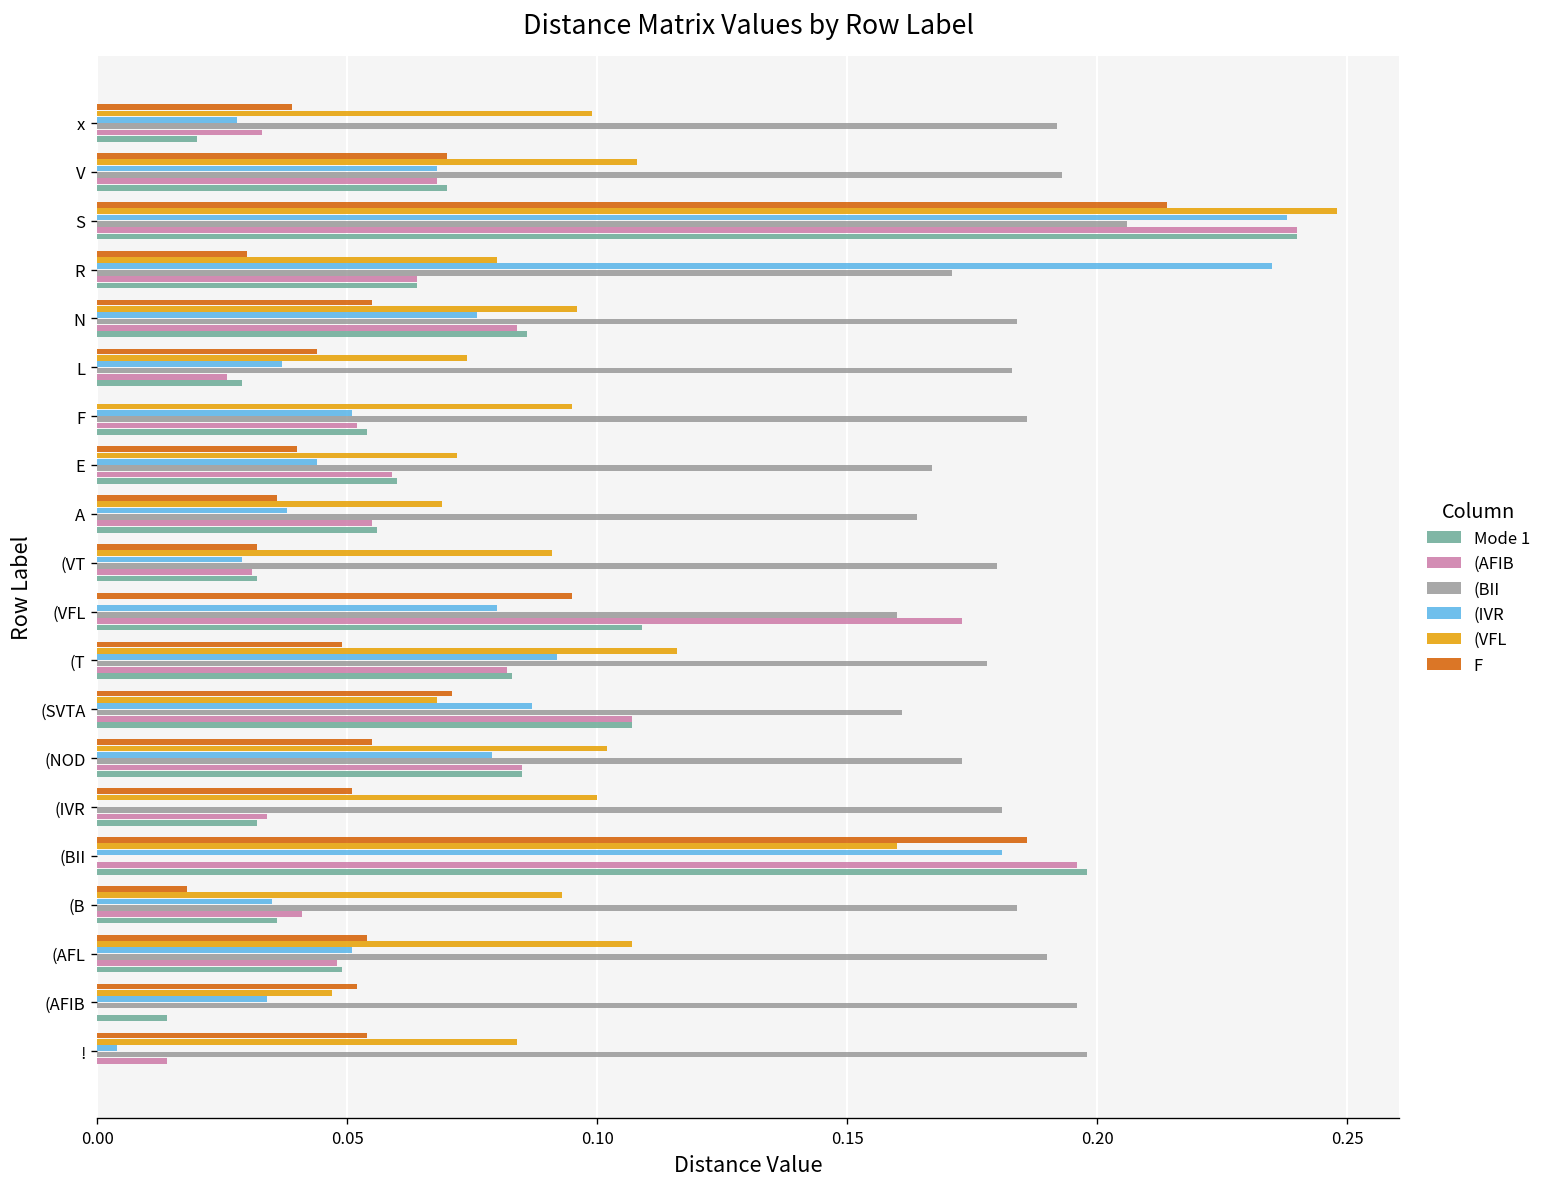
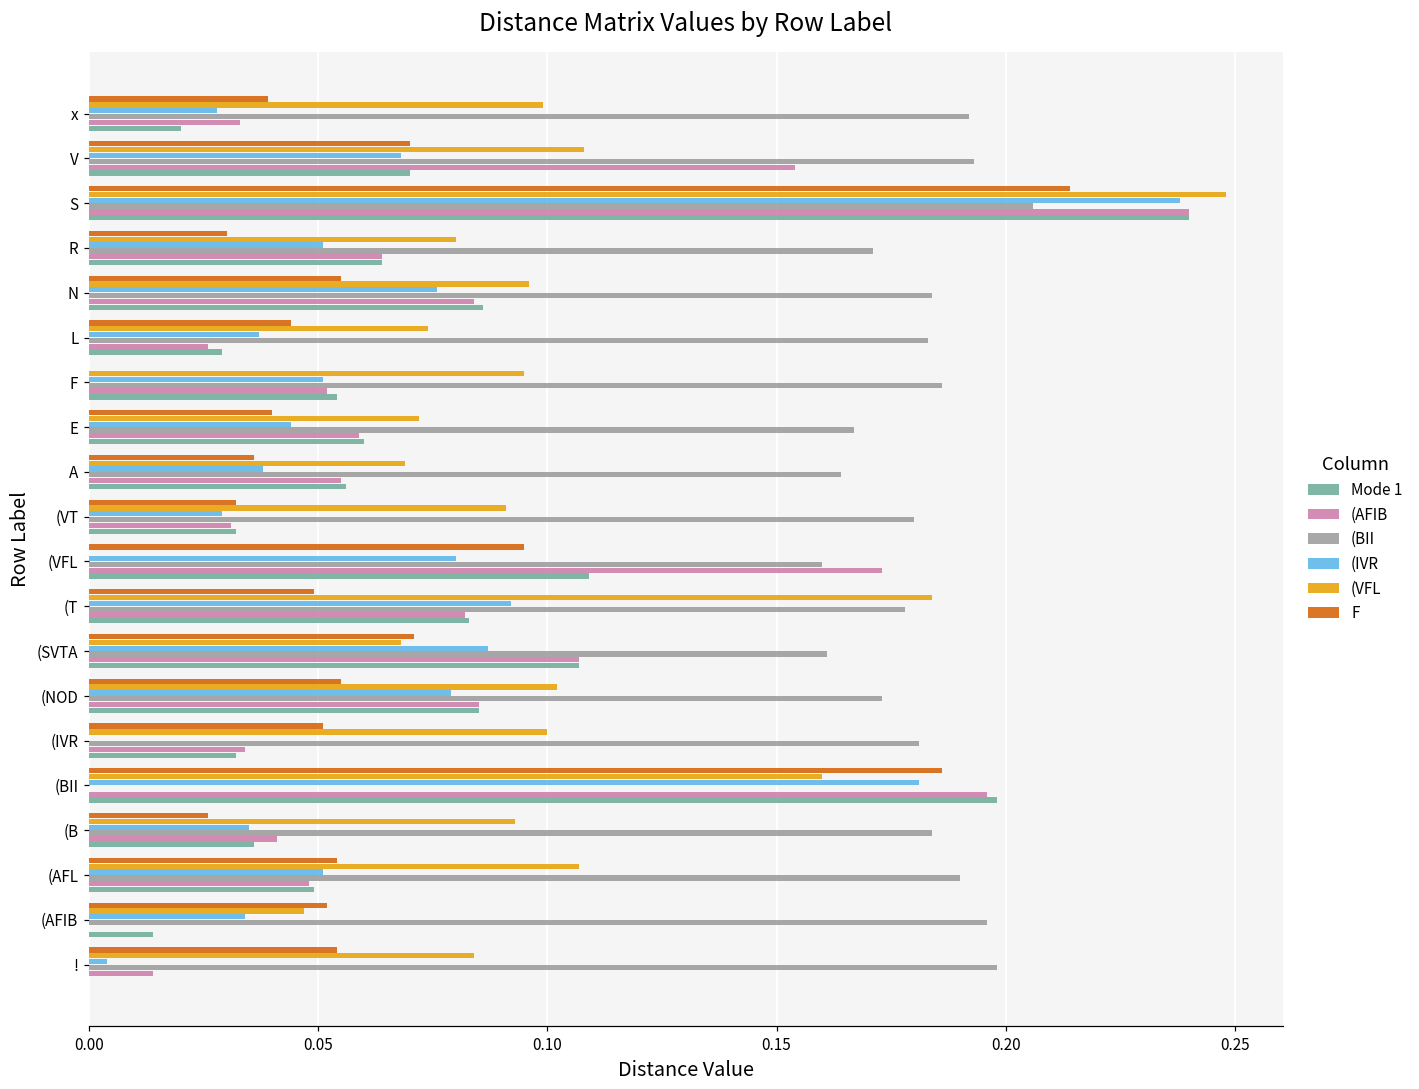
(AFIB, V: 0.068 -> 0.154
(IVR, R: 0.235 -> 0.051
(VFL, (T: 0.116 -> 0.184
F, (B: 0.018 -> 0.026
